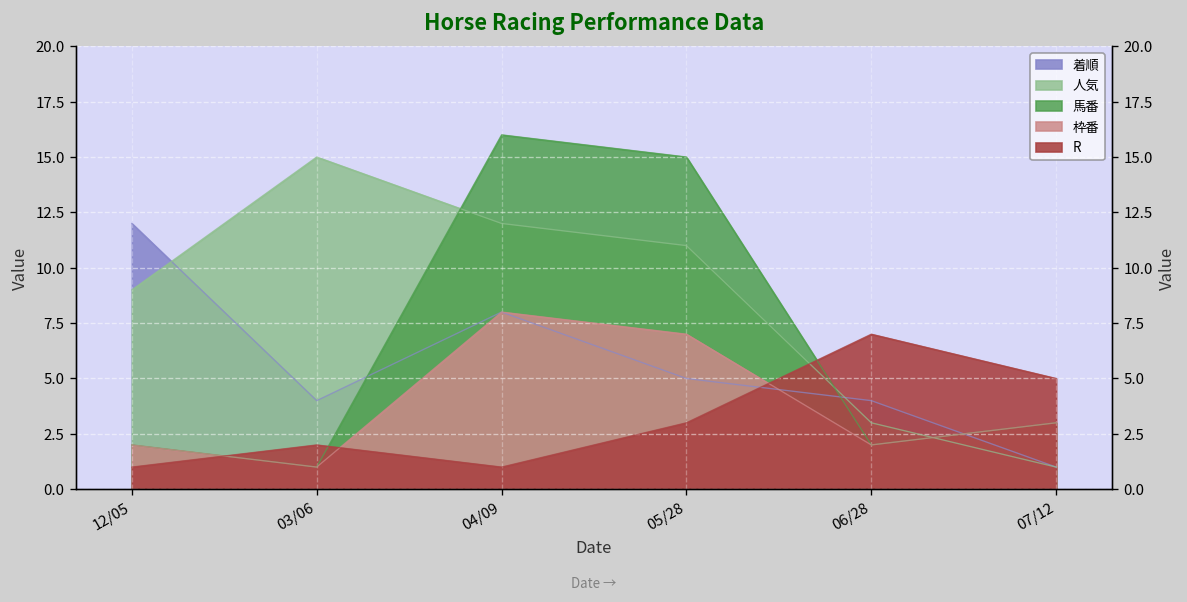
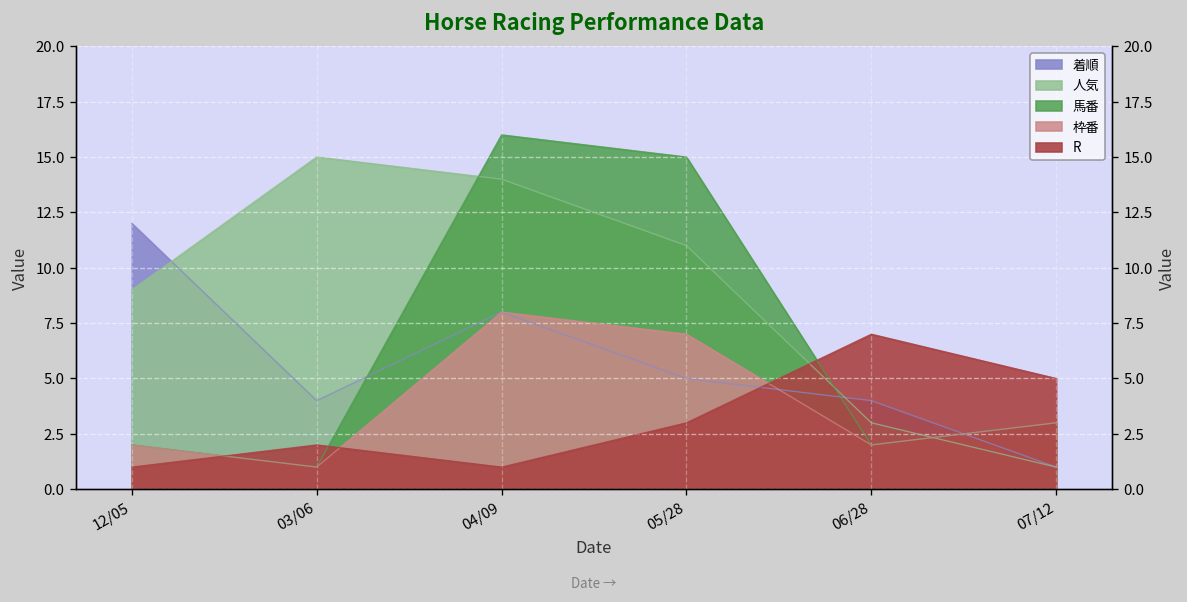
人気, 04/09: 12 -> 14
